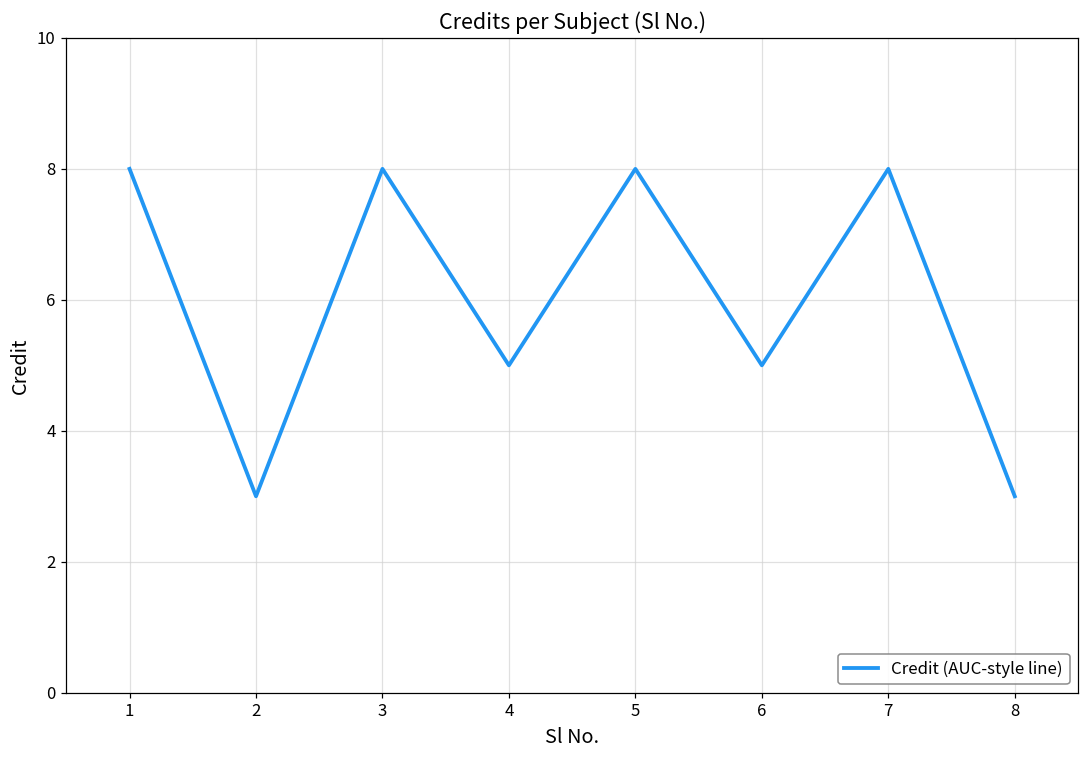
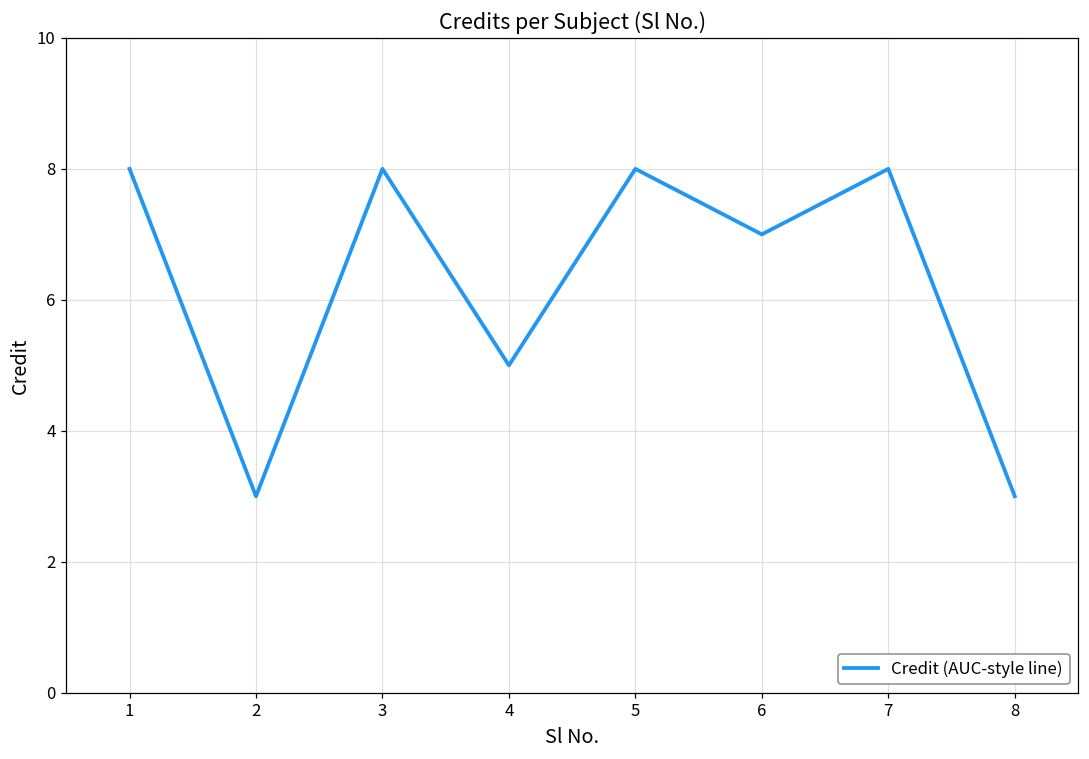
6: 5 -> 7
